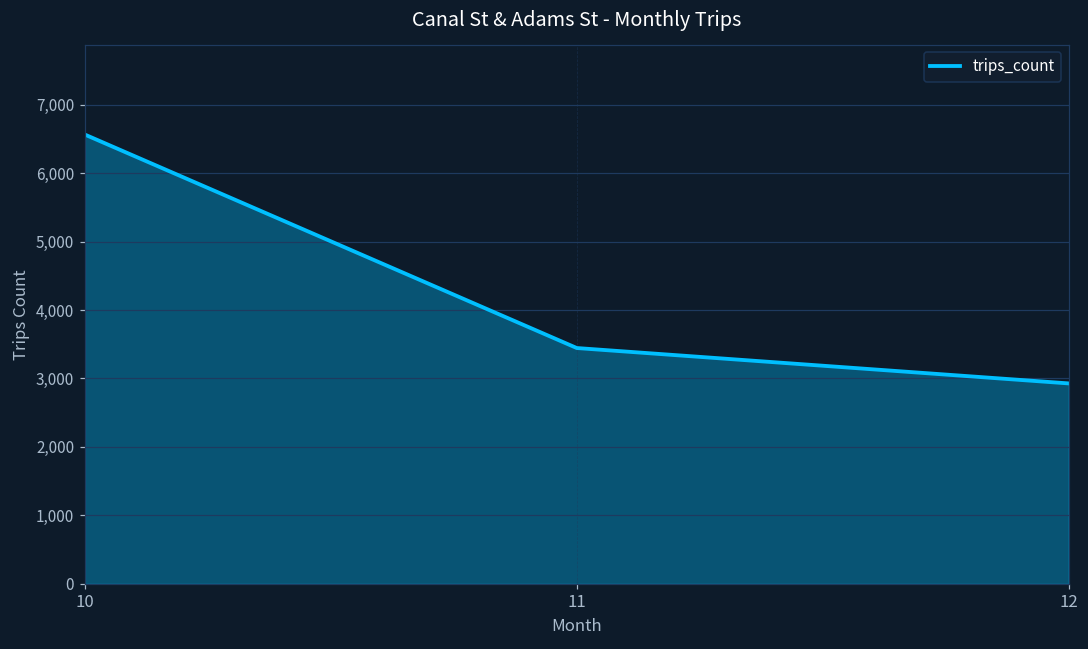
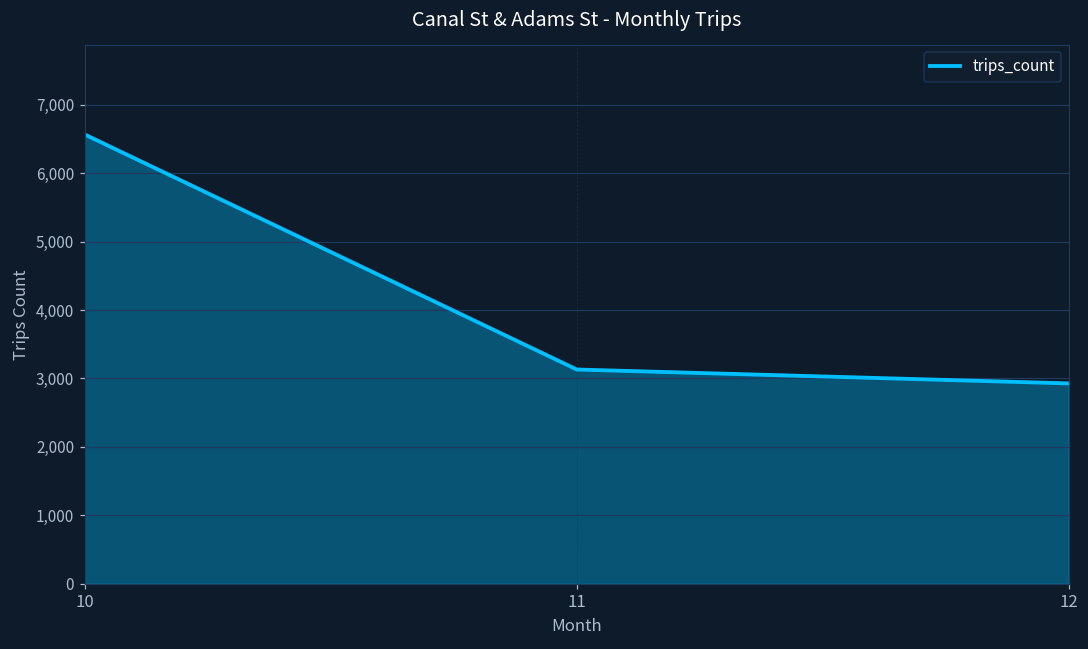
11: 3,400 -> 3,100
